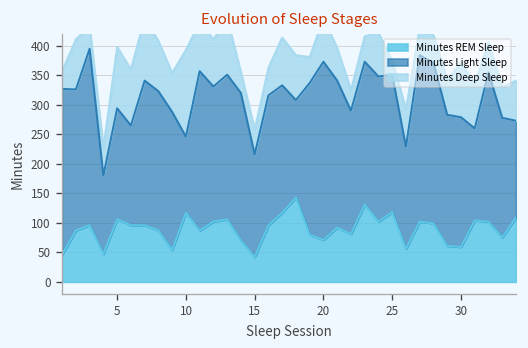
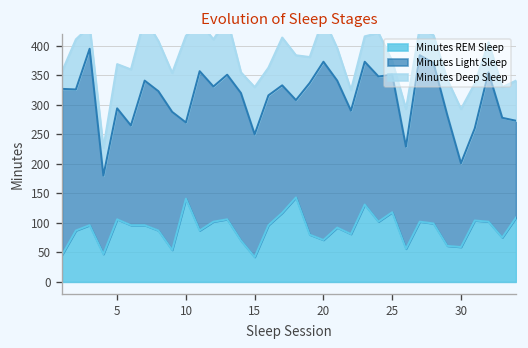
Minutes Deep Sleep, 5: 100 -> 80
Minutes REM Sleep, 10: 120 -> 140
Minutes Light Sleep, 15: 170 -> 210
Minutes Deep Sleep, 15: 40 -> 80
Minutes Light Sleep, 30: 220 -> 140
